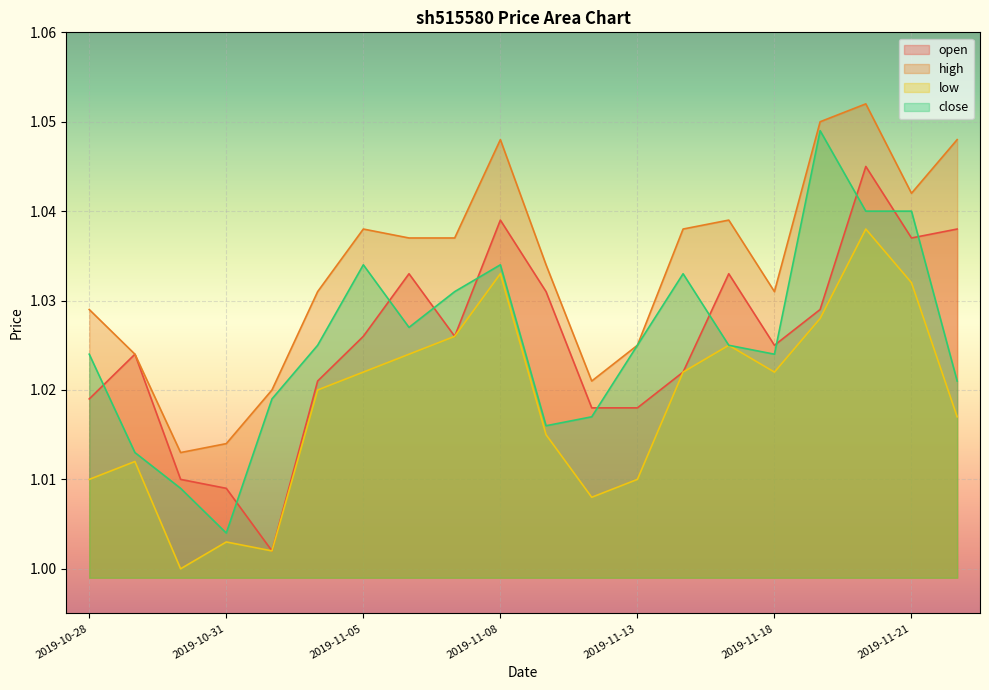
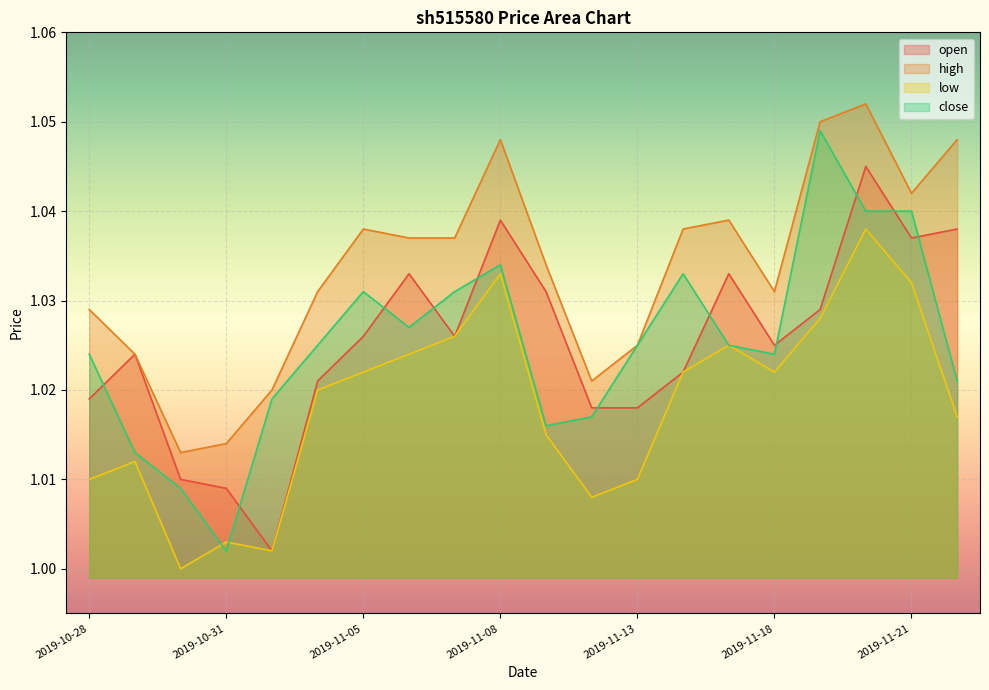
close, 2019-10-31: 1.004 -> 1.002
close, 2019-11-05: 1.034 -> 1.031
